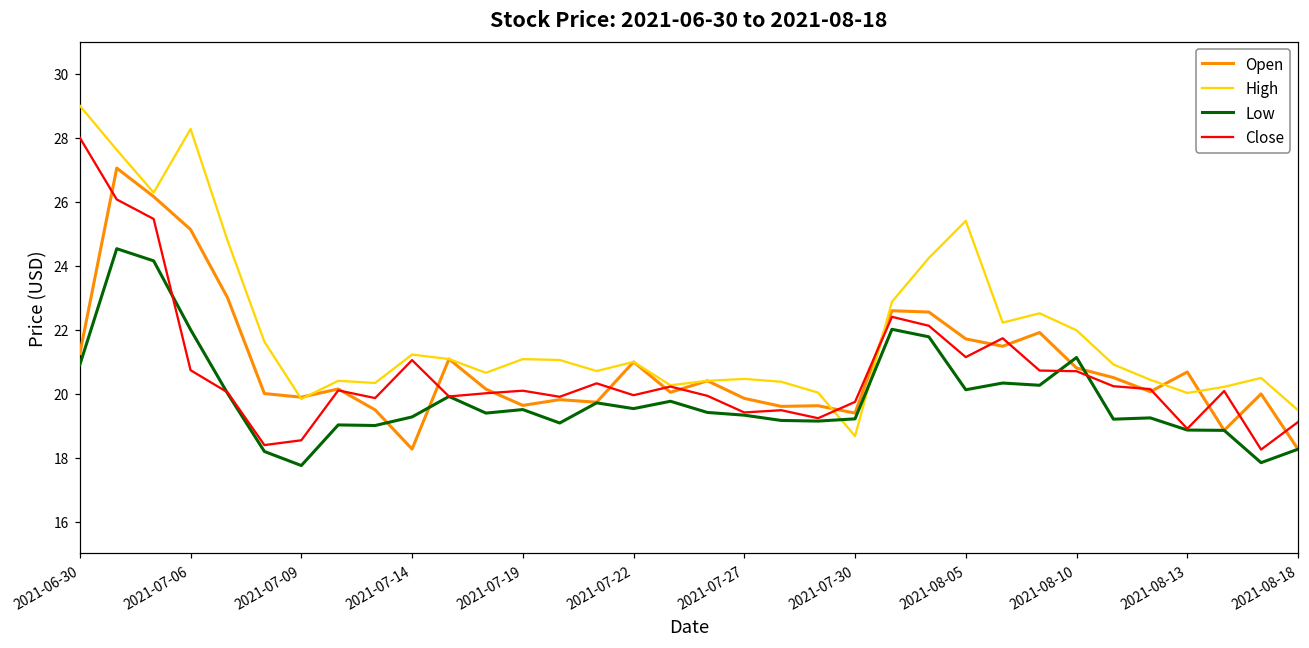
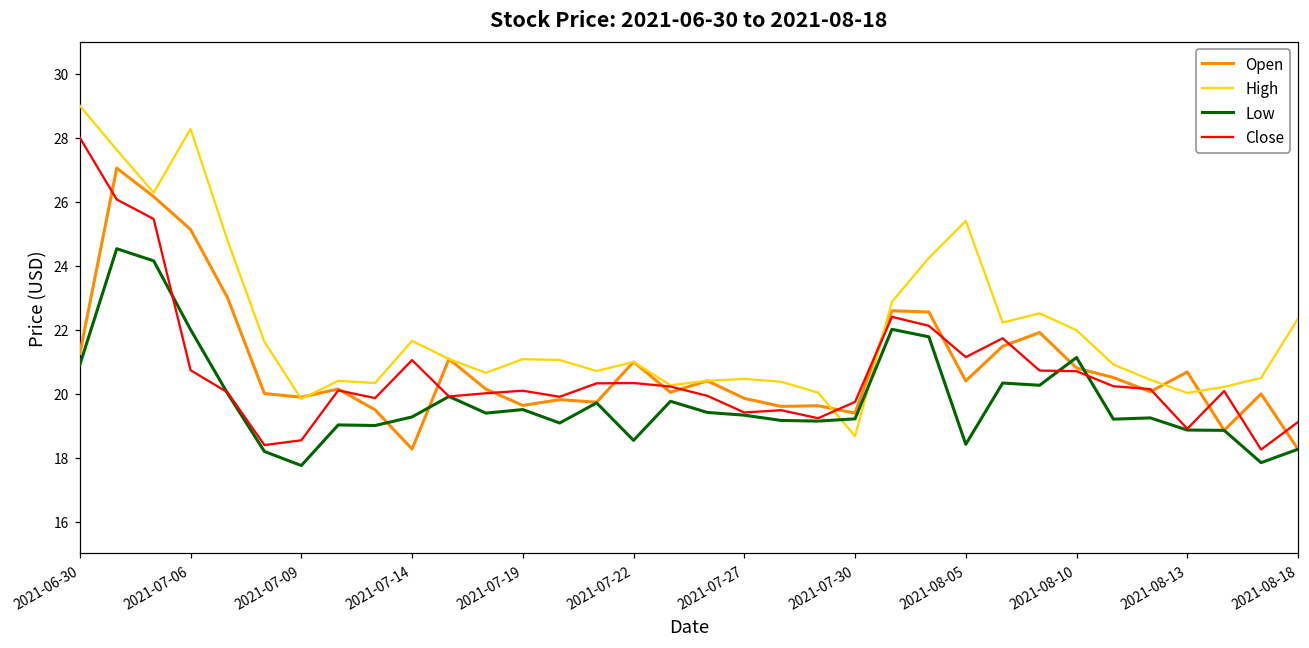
High, 2021-07-14: 21.2 -> 21.6
Low, 2021-07-22: 19.5 -> 18.5
Close, 2021-07-22: 19.9 -> 20.3
Open, 2021-08-05: 21.7 -> 20.4
Low, 2021-08-05: 20.1 -> 18.4
High, 2021-08-18: 19.5 -> 22.3
